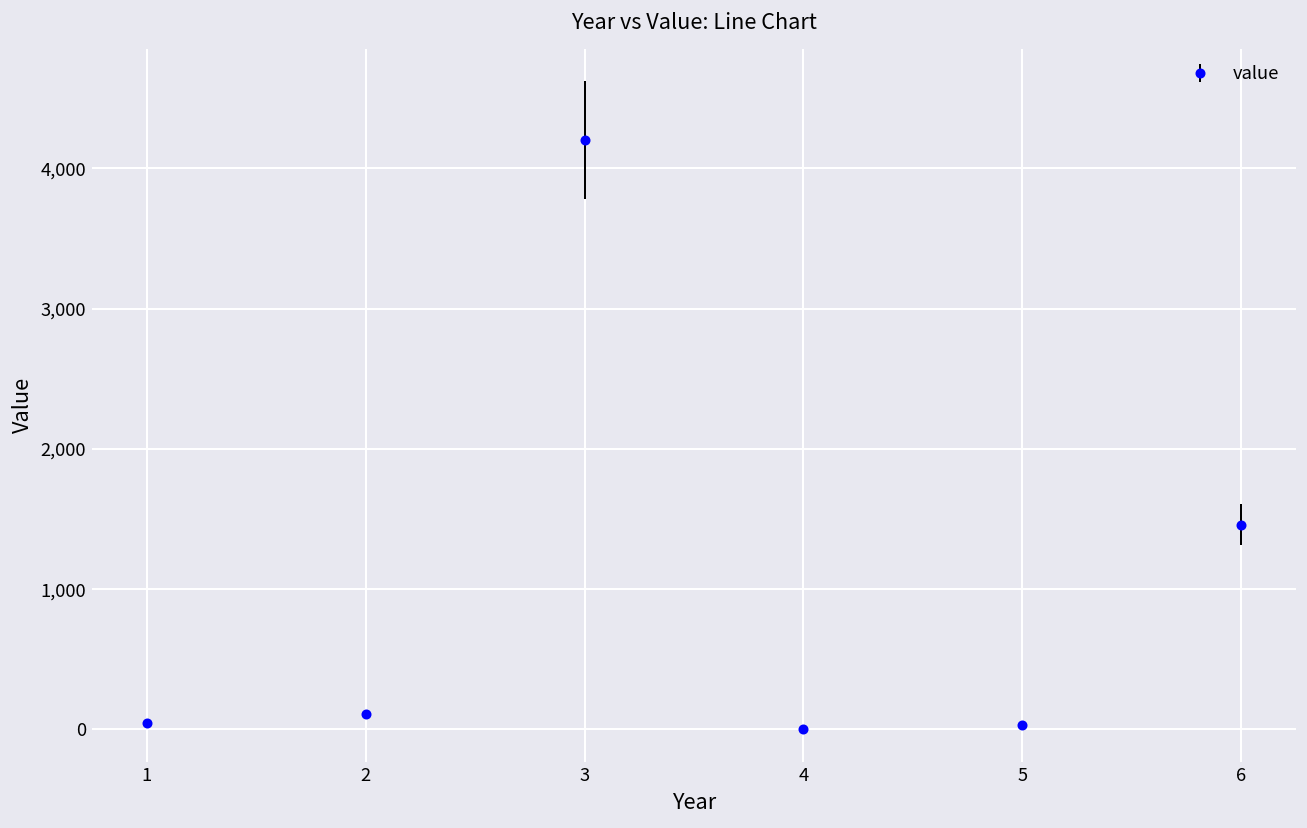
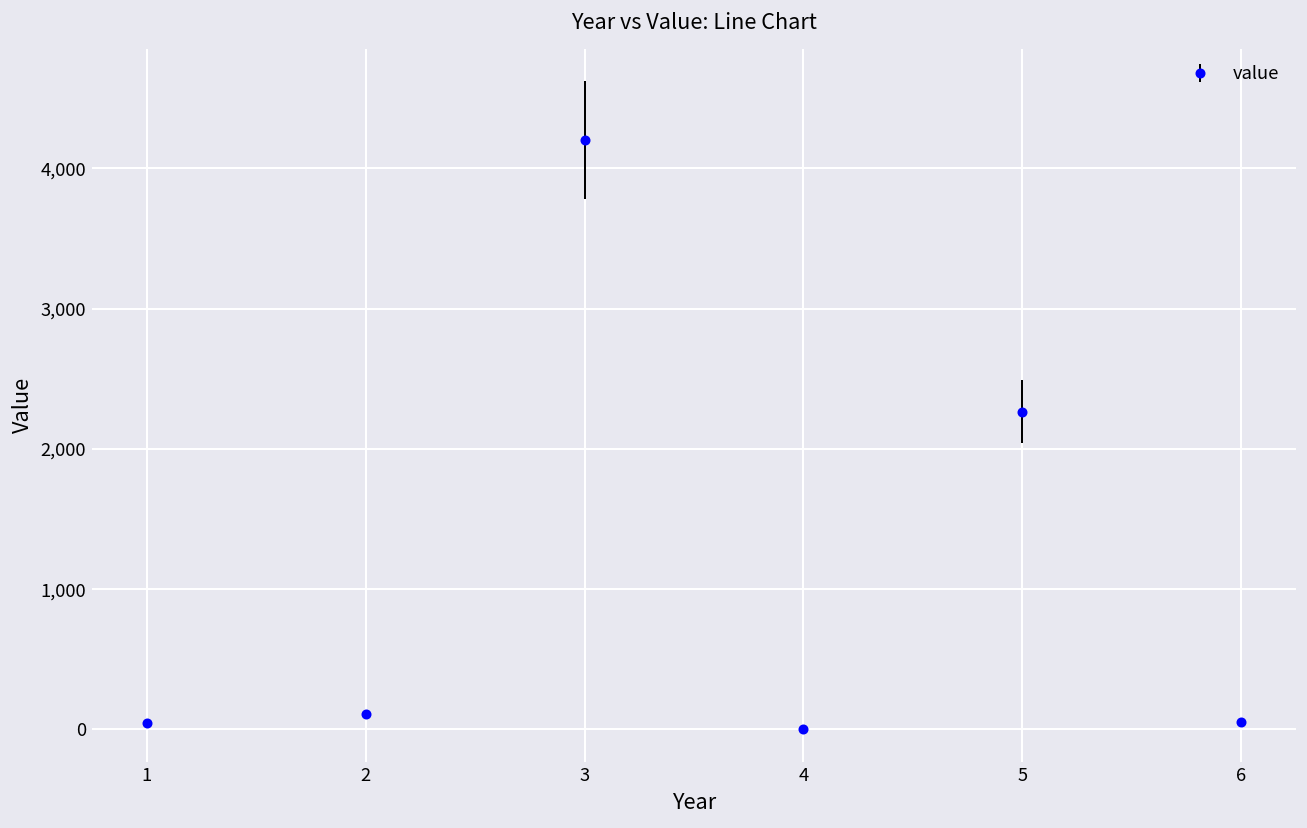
5: 30 -> 2,270
6: 1,460 -> 50
